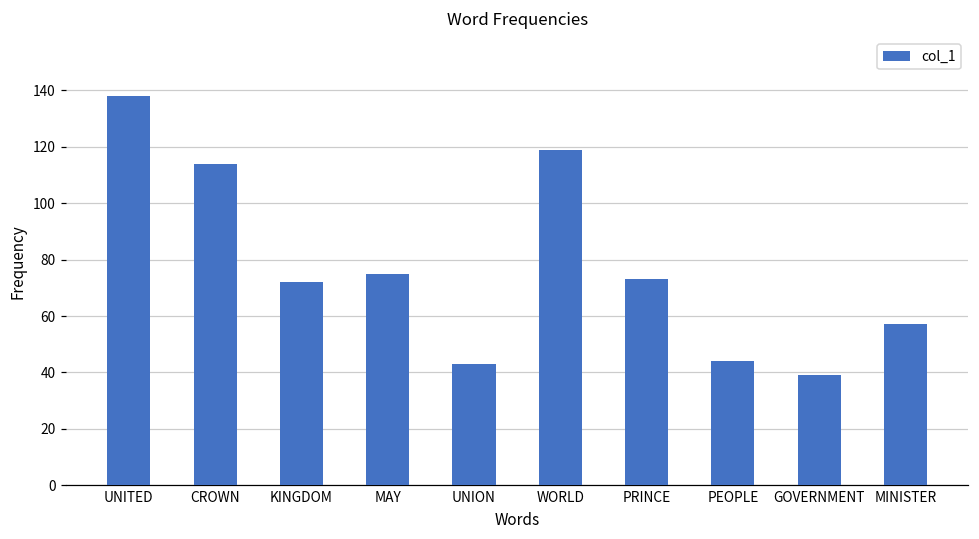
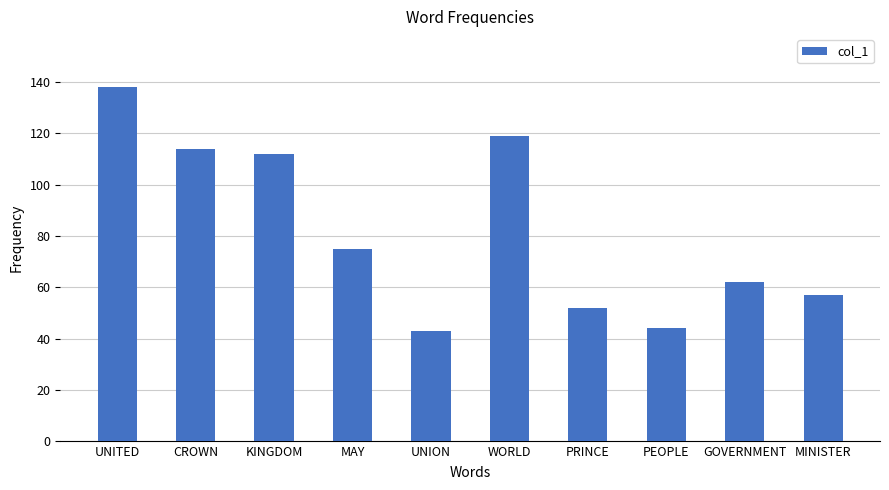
KINGDOM: 72 -> 112
PRINCE: 73 -> 52
GOVERNMENT: 39 -> 62
